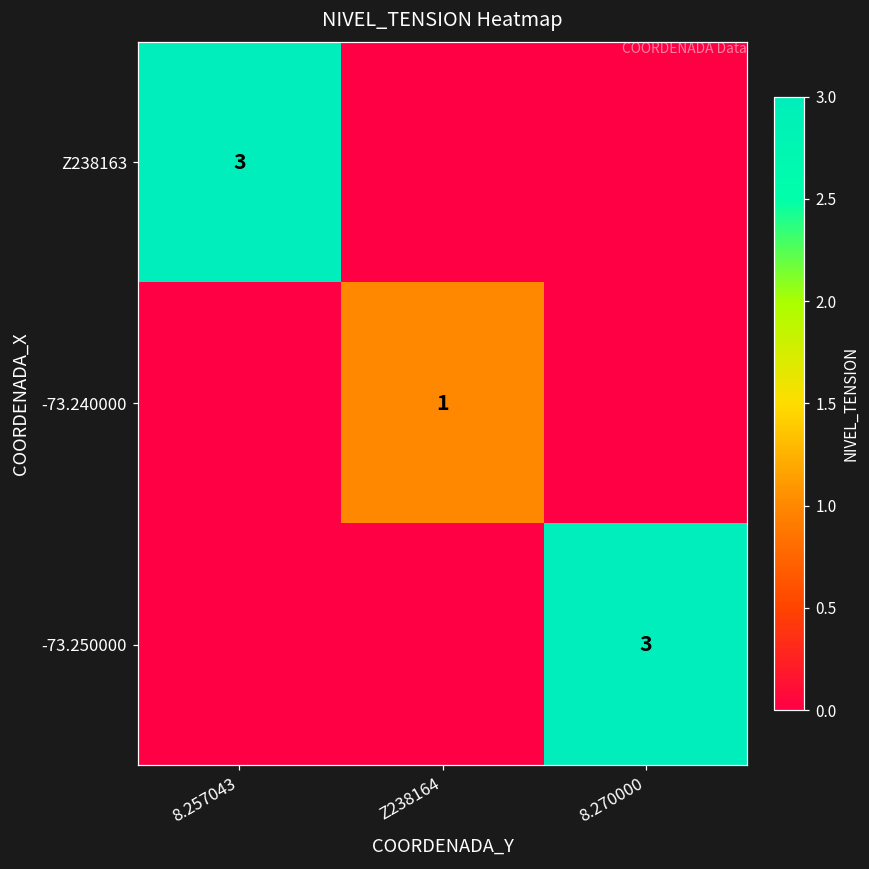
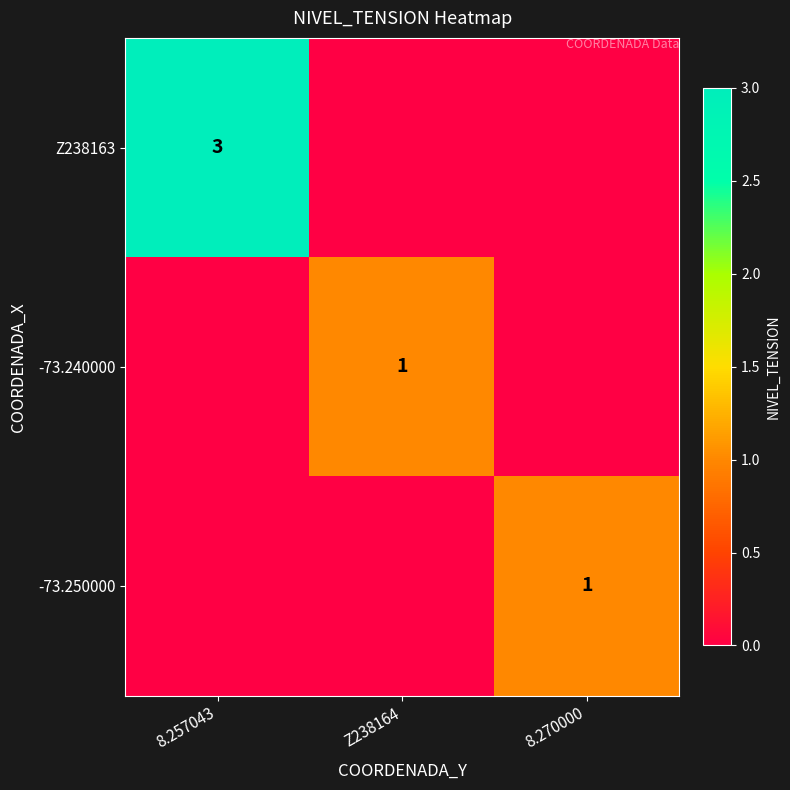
-73.250000, 8.270000: 3 -> 1
